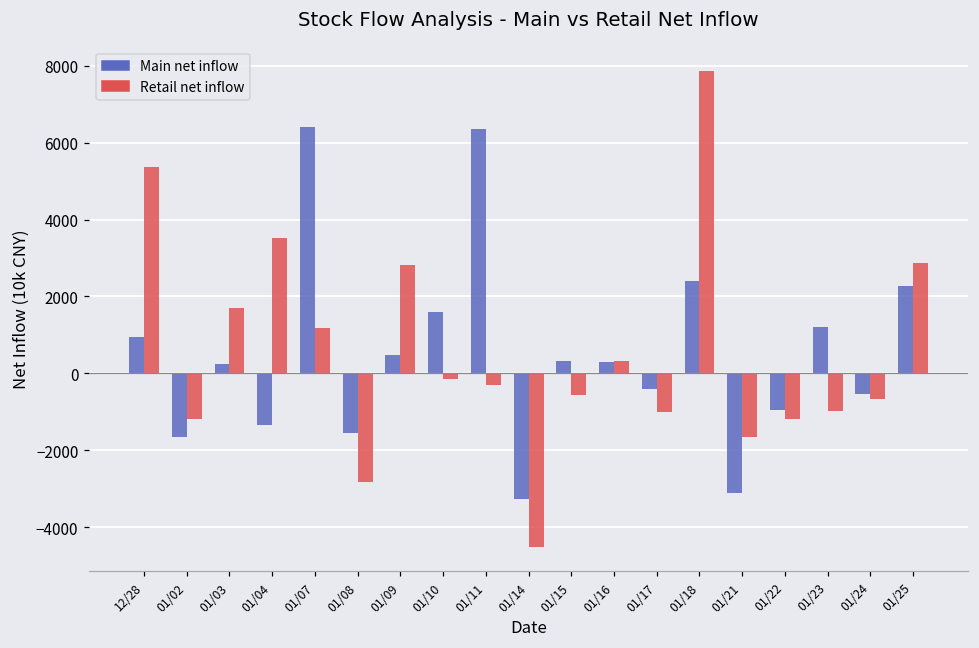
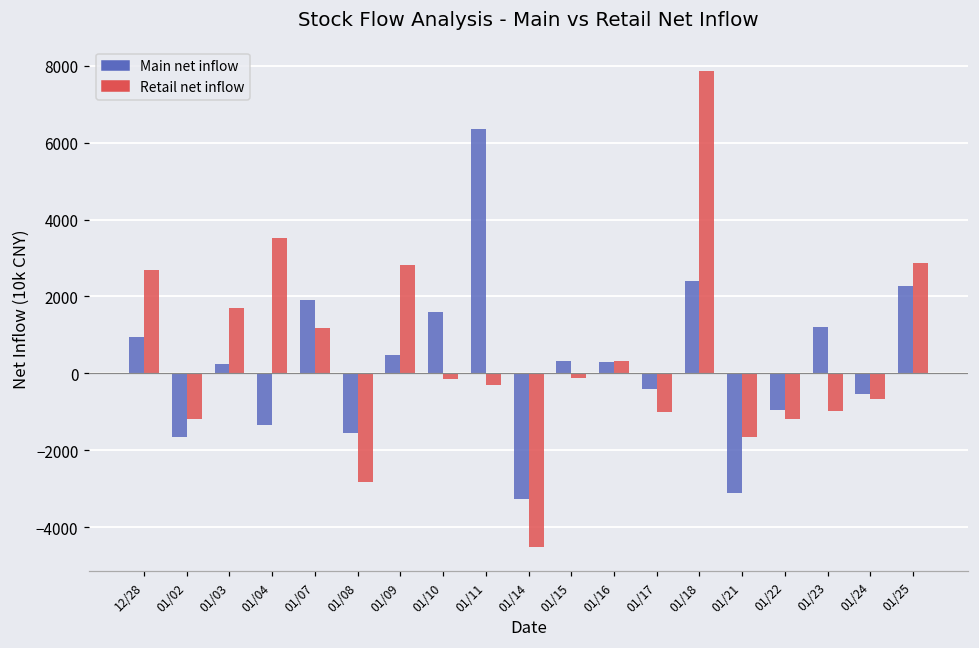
Retail net inflow, 12/28: 5400 -> 2700
Main net inflow, 01/07: 6400 -> 1900
Retail net inflow, 01/15: -600 -> -100
